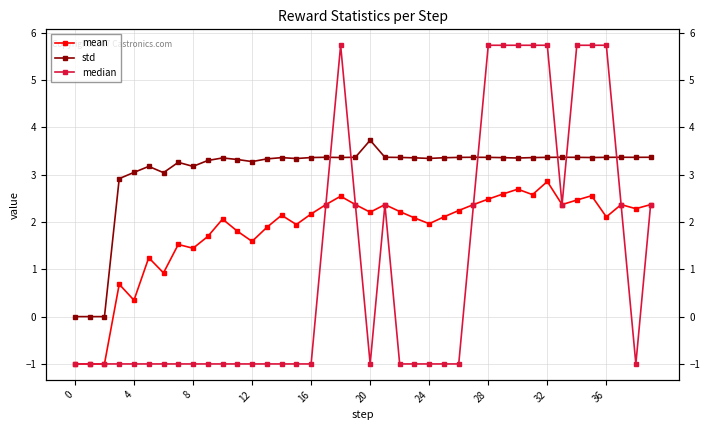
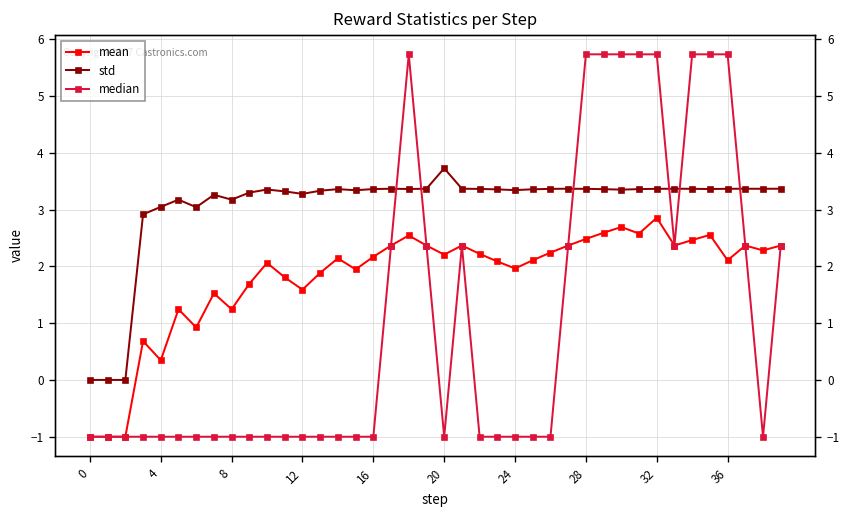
mean, 8: 1.4 -> 1.2
